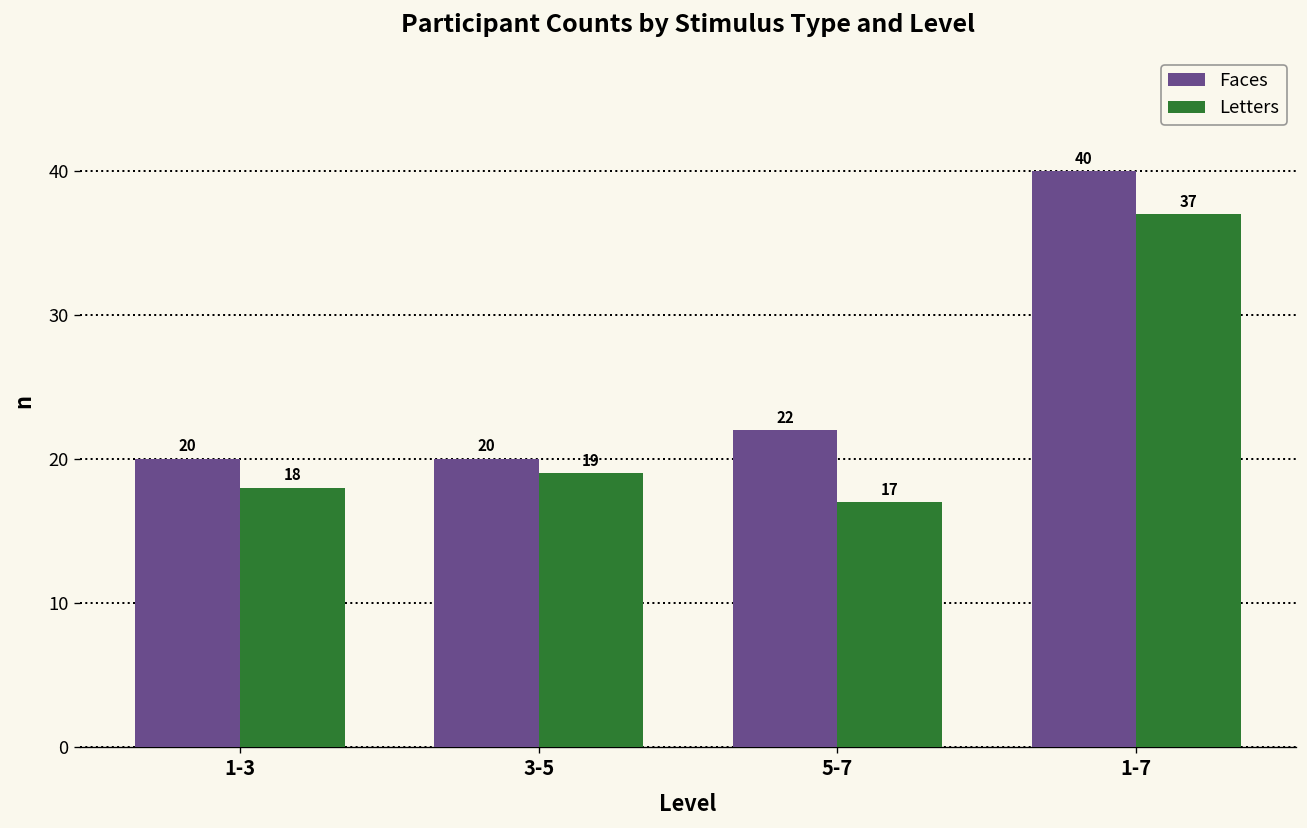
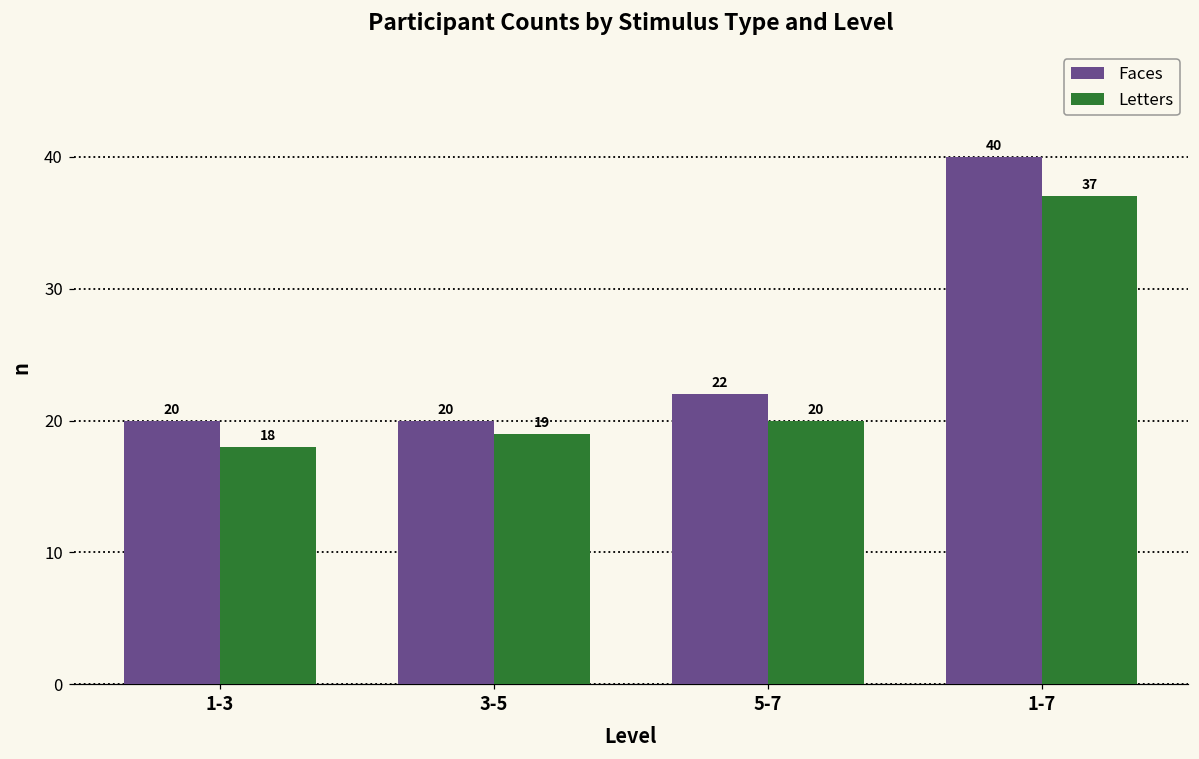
Letters, 5-7: 17 -> 20
